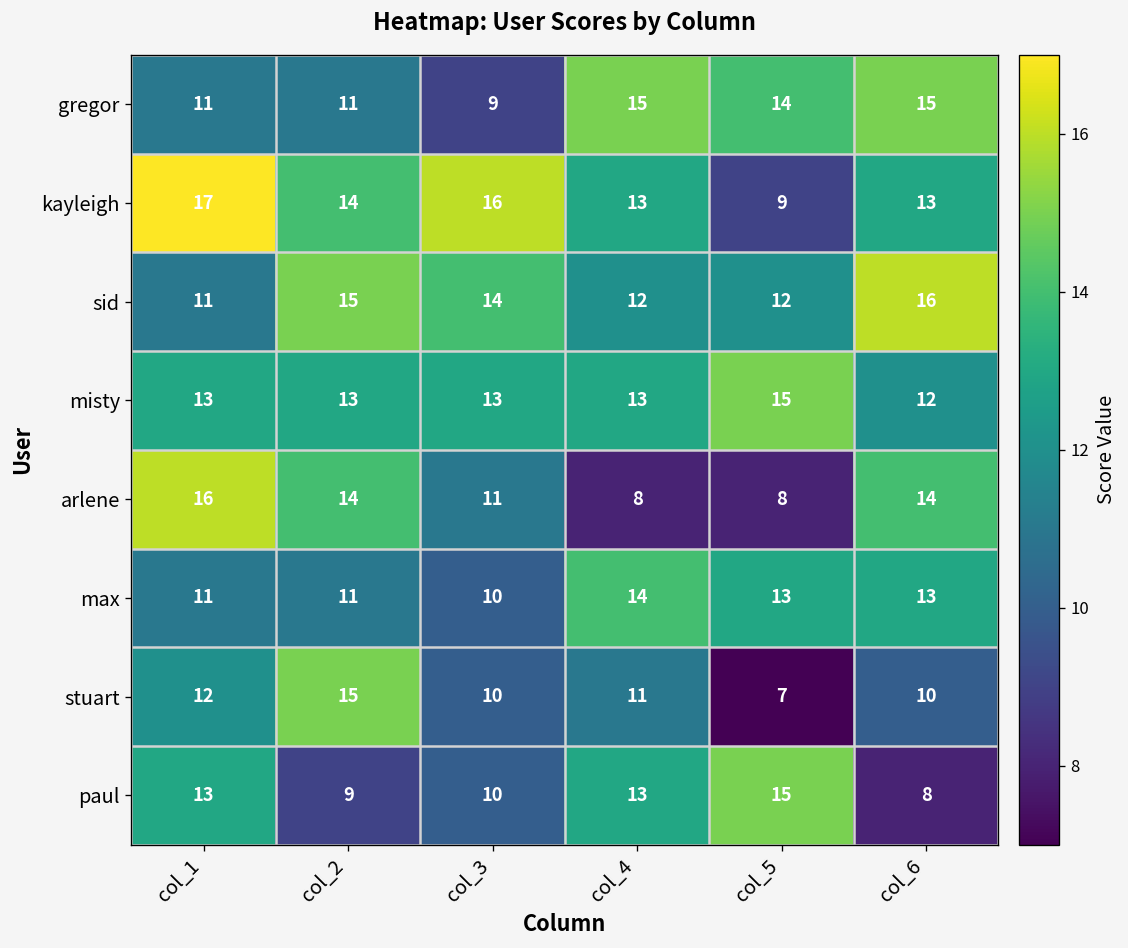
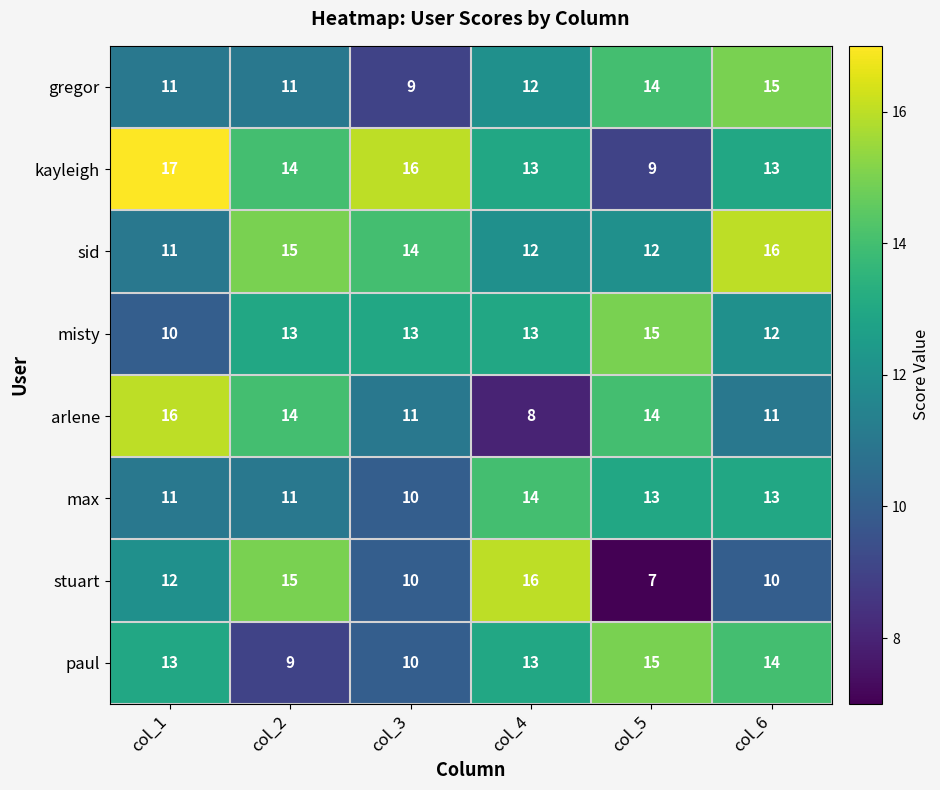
gregor, col_4: 15 -> 12
misty, col_1: 13 -> 10
arlene, col_5: 8 -> 14
arlene, col_6: 14 -> 11
stuart, col_4: 11 -> 16
paul, col_6: 8 -> 14
